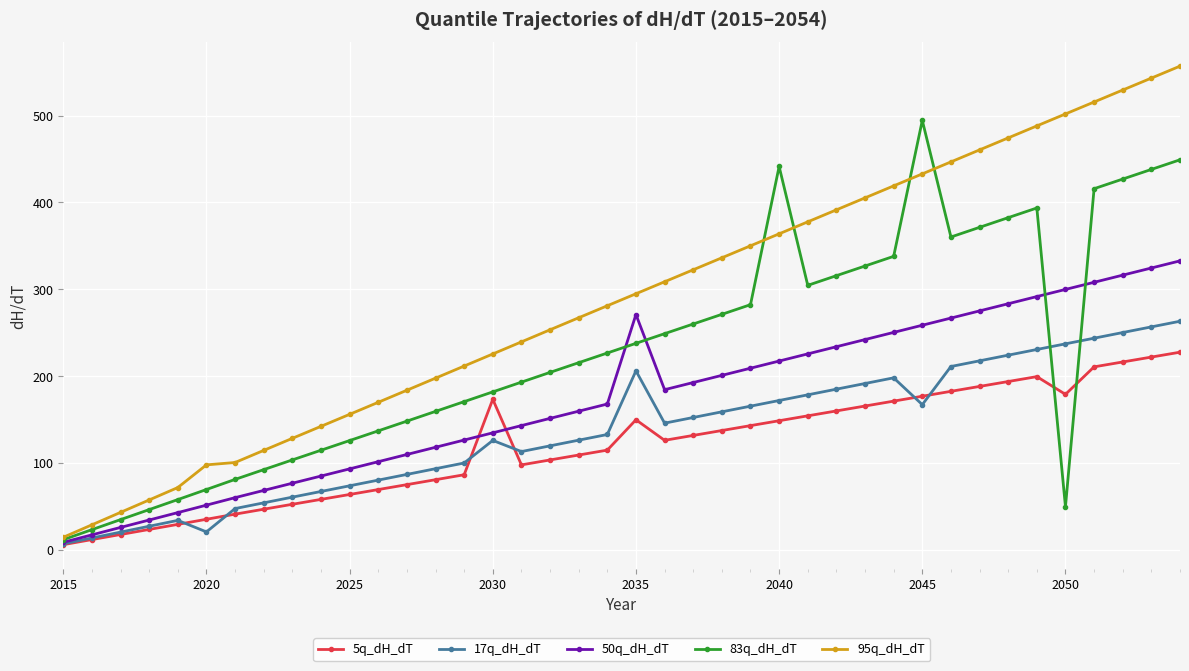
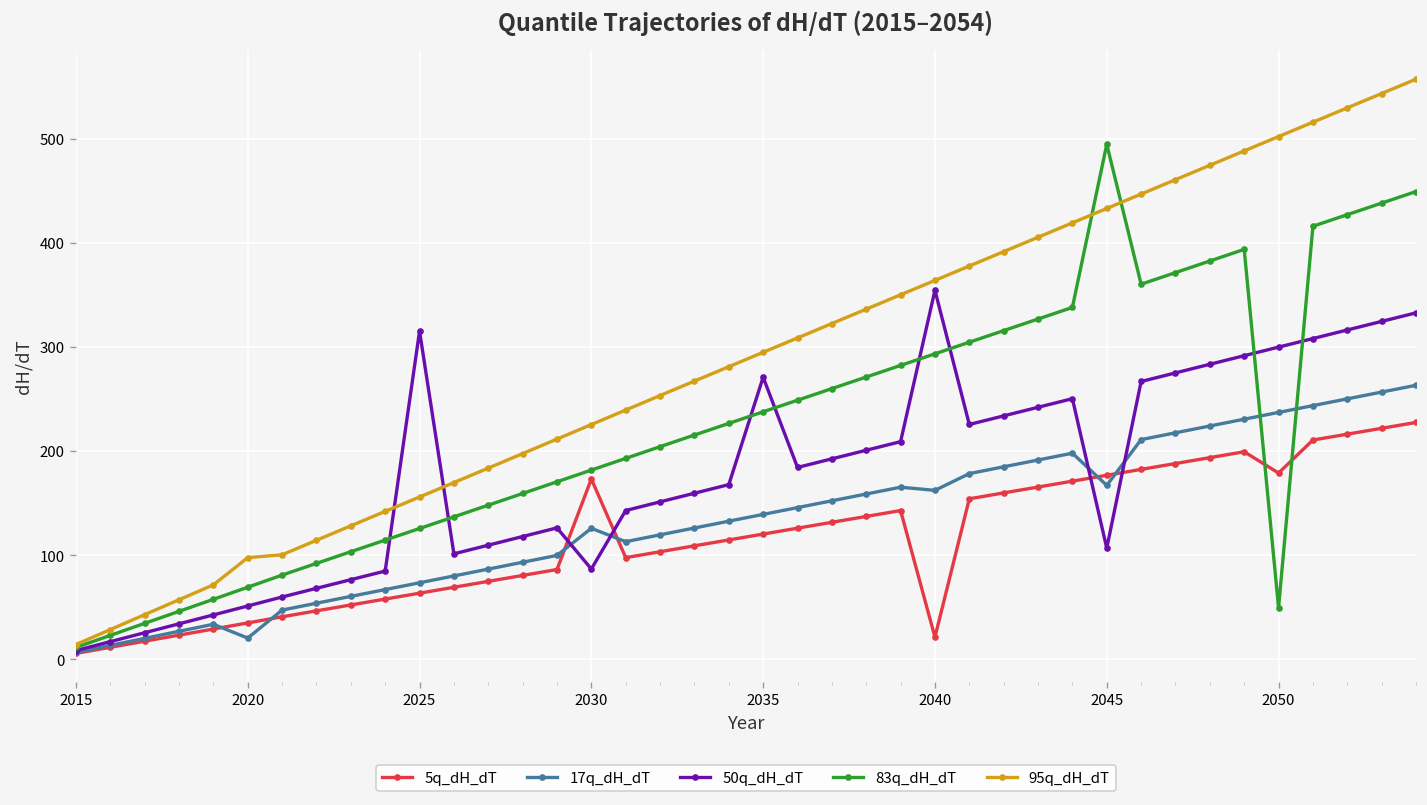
50q_dH_dT, 2025: 90 -> 320
50q_dH_dT, 2030: 130 -> 90
5q_dH_dT, 2035: 150 -> 120
17q_dH_dT, 2035: 210 -> 140
5q_dH_dT, 2040: 150 -> 20
17q_dH_dT, 2040: 170 -> 160
50q_dH_dT, 2040: 220 -> 350
83q_dH_dT, 2040: 440 -> 290
50q_dH_dT, 2045: 260 -> 110
